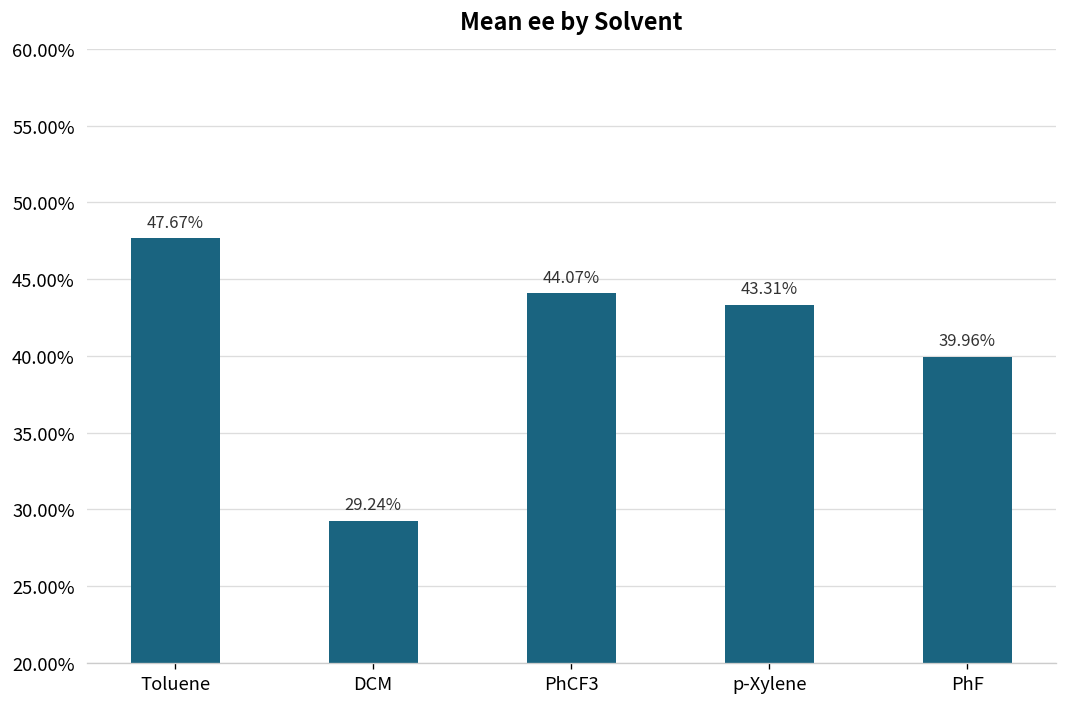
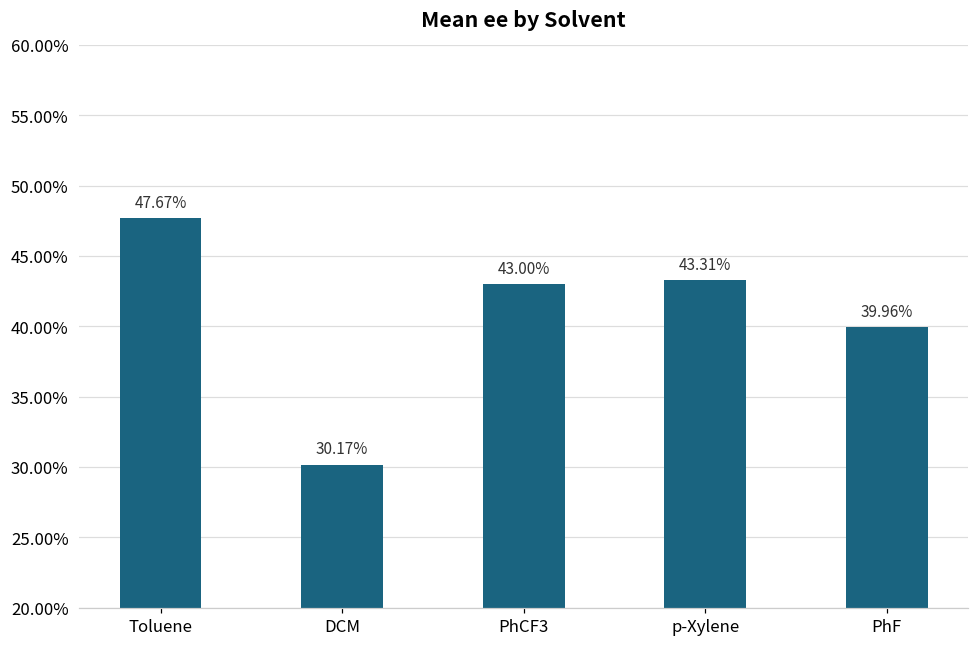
DCM: 29.24% -> 30.17%
PhCF3: 44.07% -> 43.00%
